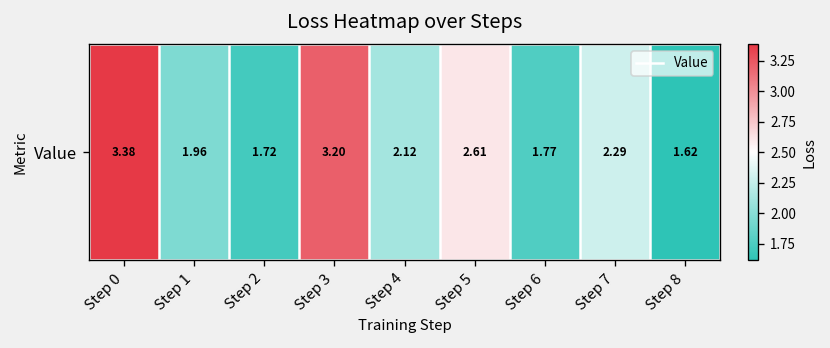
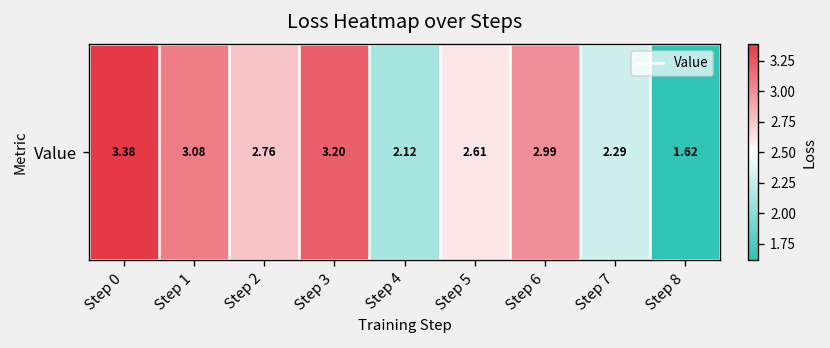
Value, Step 1: 1.96 -> 3.08
Value, Step 2: 1.72 -> 2.76
Value, Step 6: 1.77 -> 2.99
